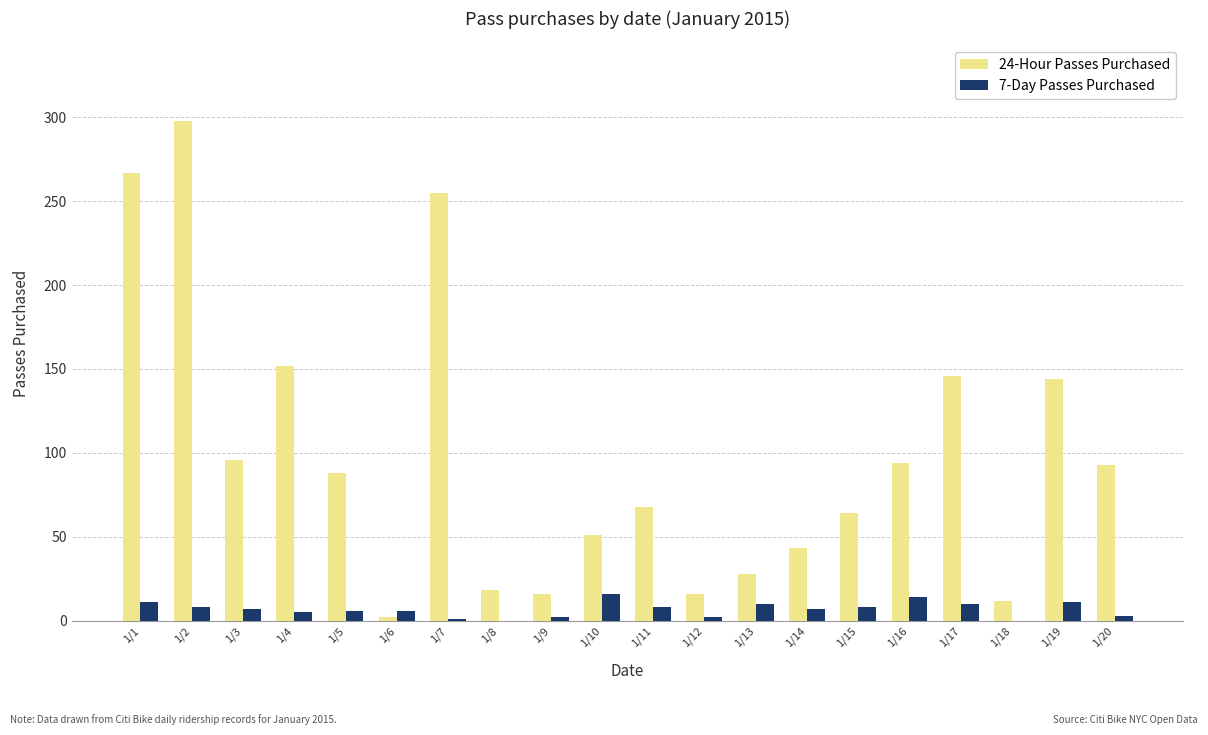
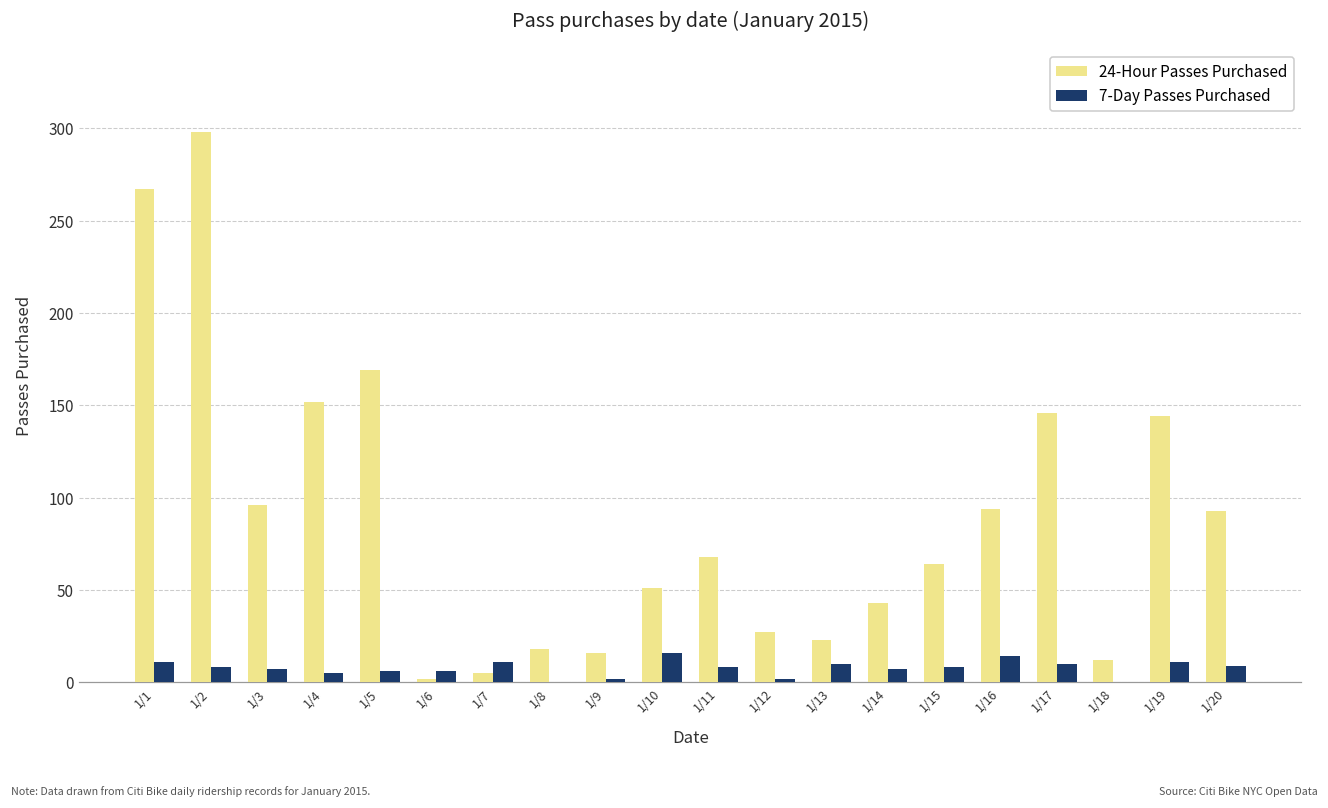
24-Hour Passes Purchased, 1/5: 88 -> 169
24-Hour Passes Purchased, 1/7: 255 -> 5
7-Day Passes Purchased, 1/7: 1 -> 11
24-Hour Passes Purchased, 1/12: 16 -> 27
24-Hour Passes Purchased, 1/13: 28 -> 23
7-Day Passes Purchased, 1/20: 3 -> 9
